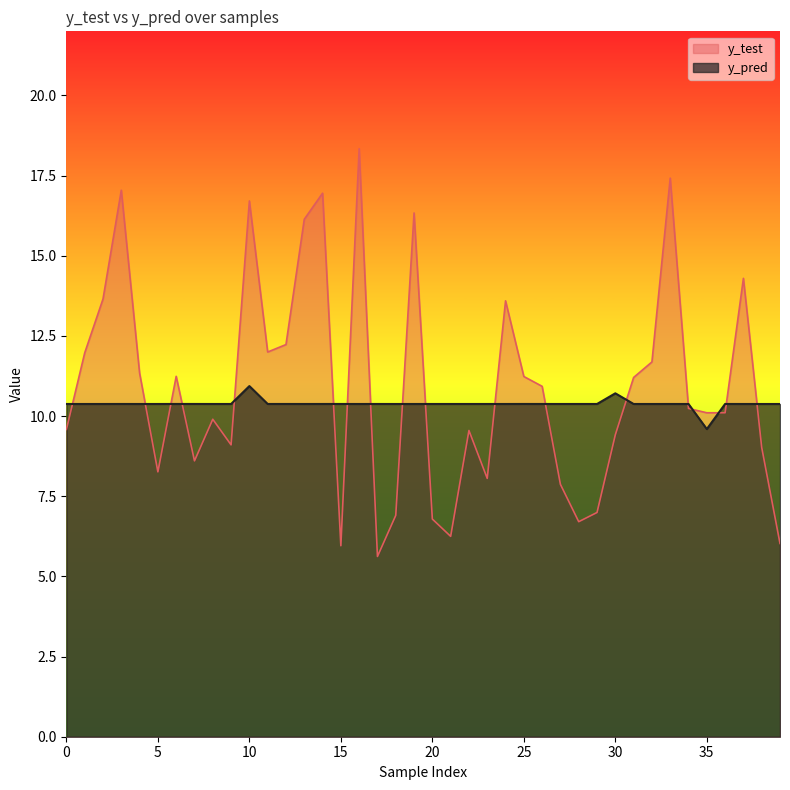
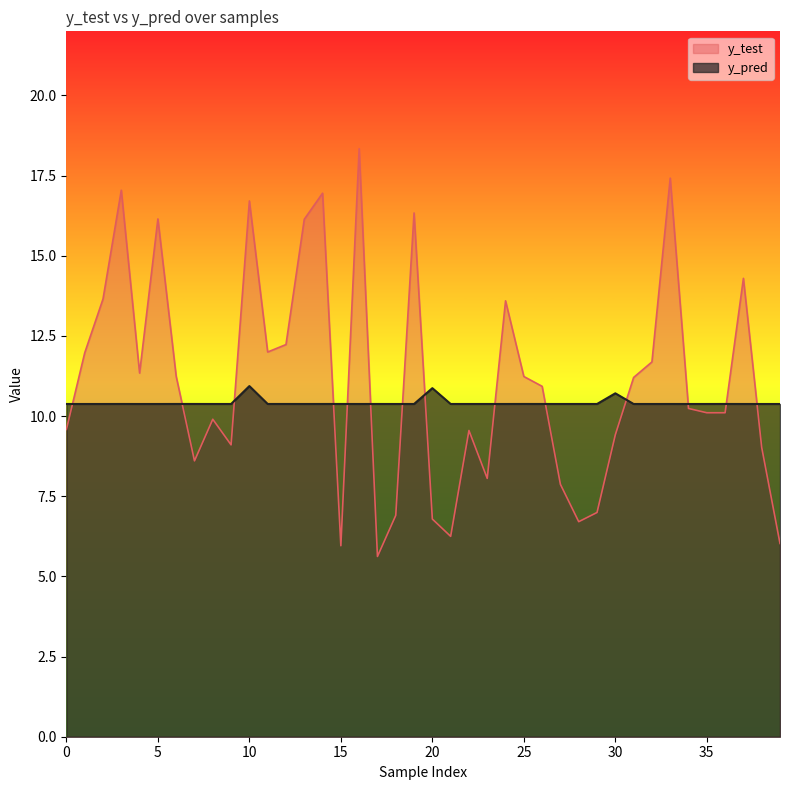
y_test, 5: 8.3 -> 16.1
y_pred, 20: 10.4 -> 10.9
y_pred, 35: 9.6 -> 10.4
